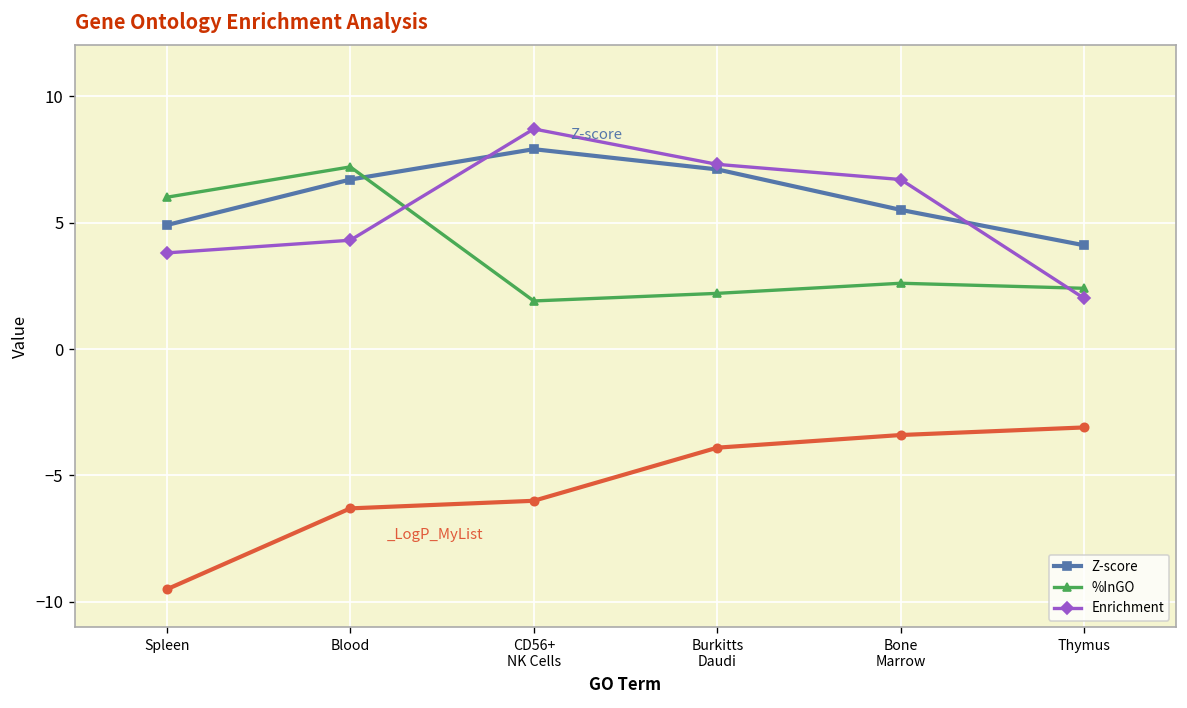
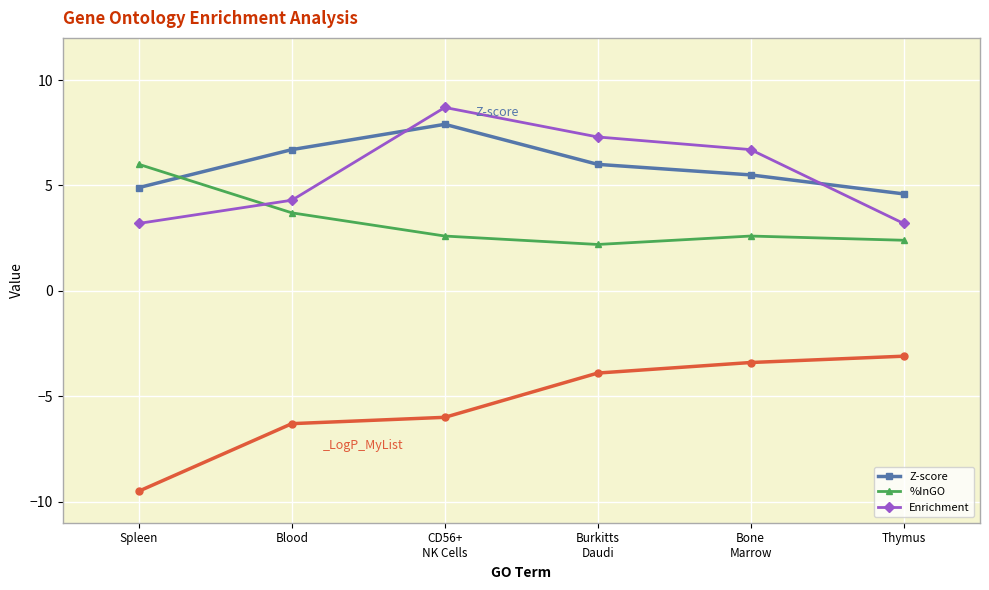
Enrichment, Spleen: 3.8 -> 3.2
%InGO, Blood: 7.2 -> 3.7
%InGO, CD56+ NK Cells: 1.9 -> 2.6
Z-score, Burkitts Daudi: 7.1 -> 6.0
Z-score, Thymus: 4.1 -> 4.6
Enrichment, Thymus: 2.0 -> 3.2
